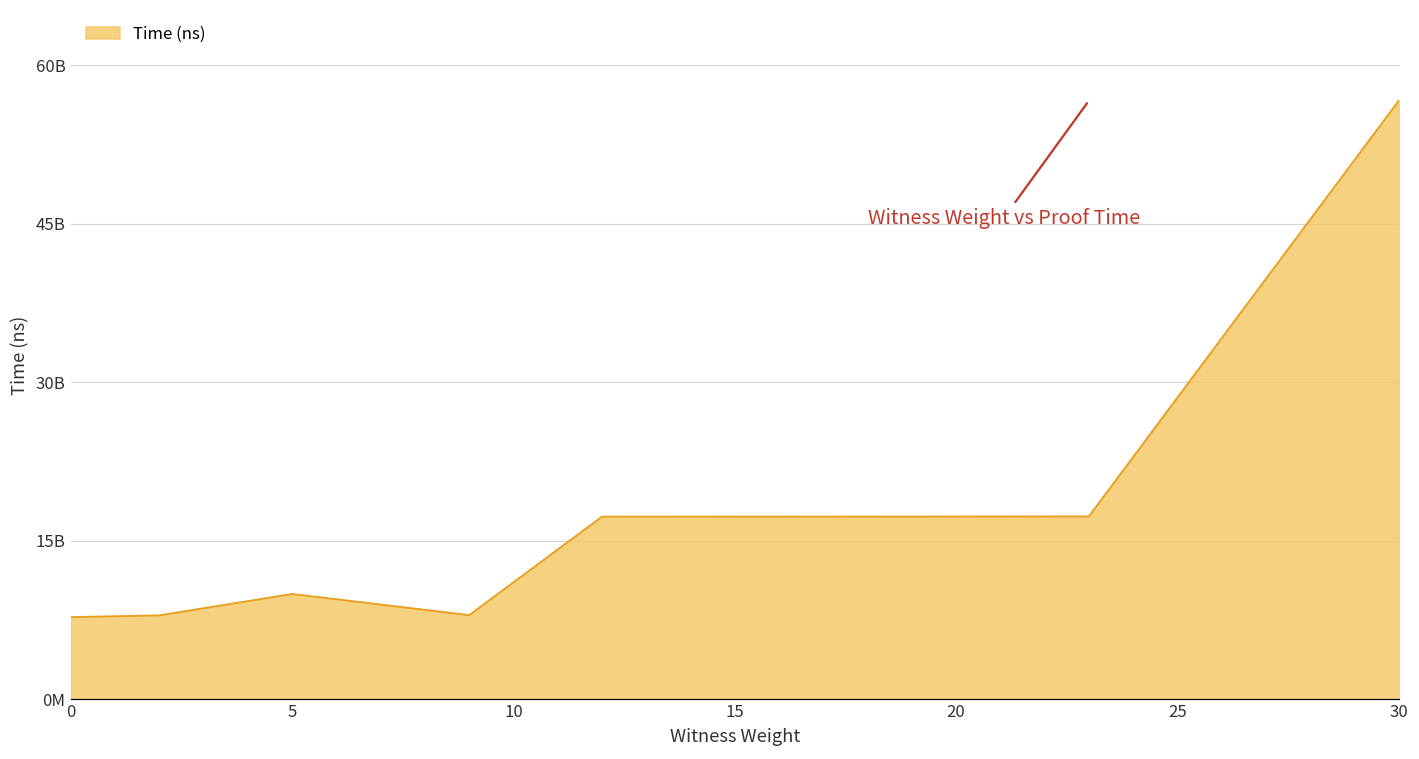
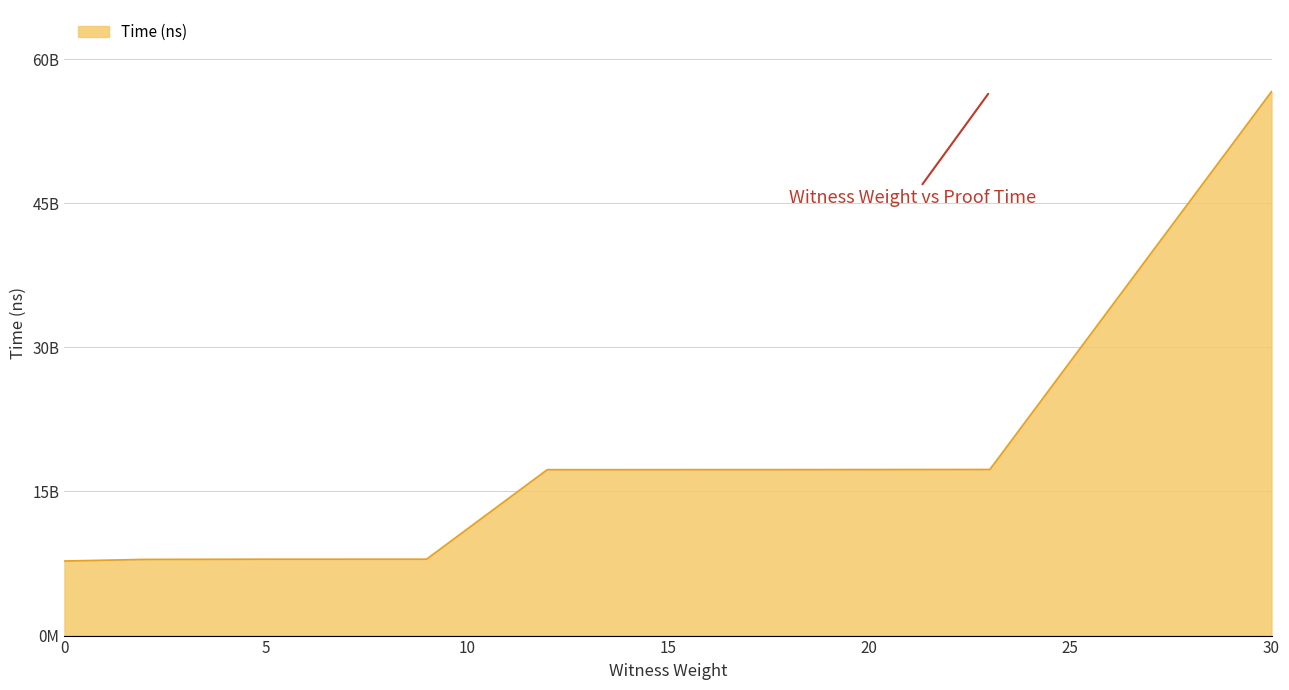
5: 10000000000 -> 8000000000
